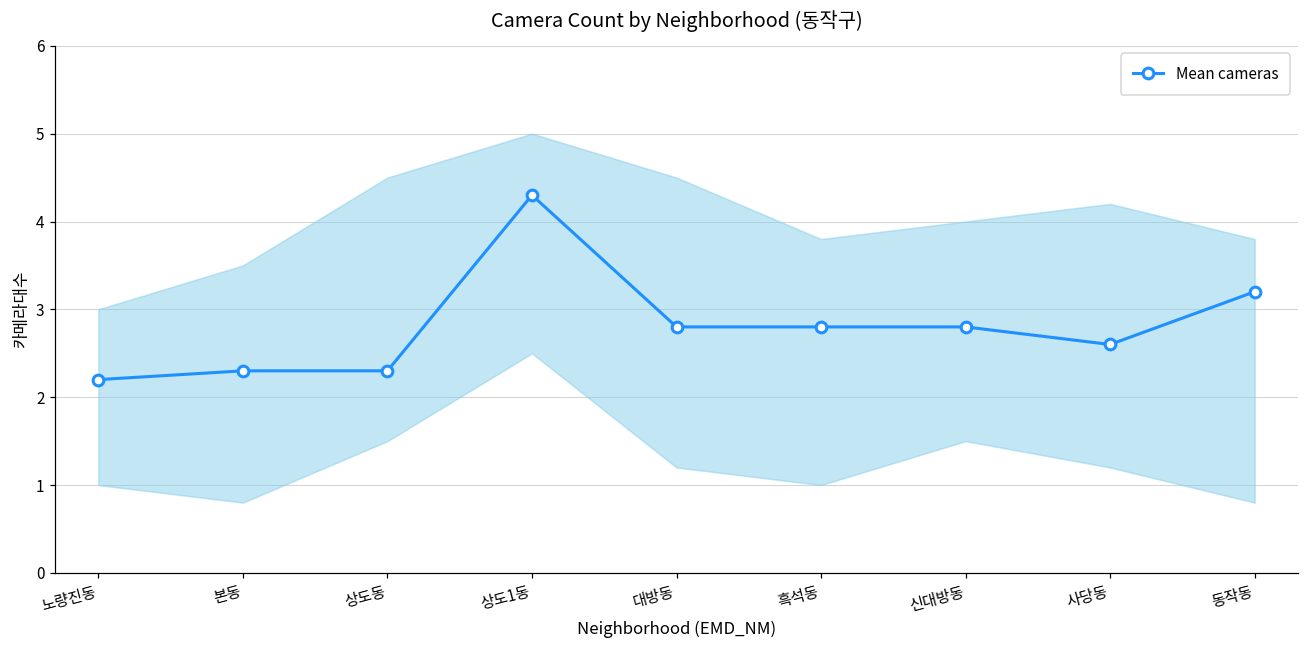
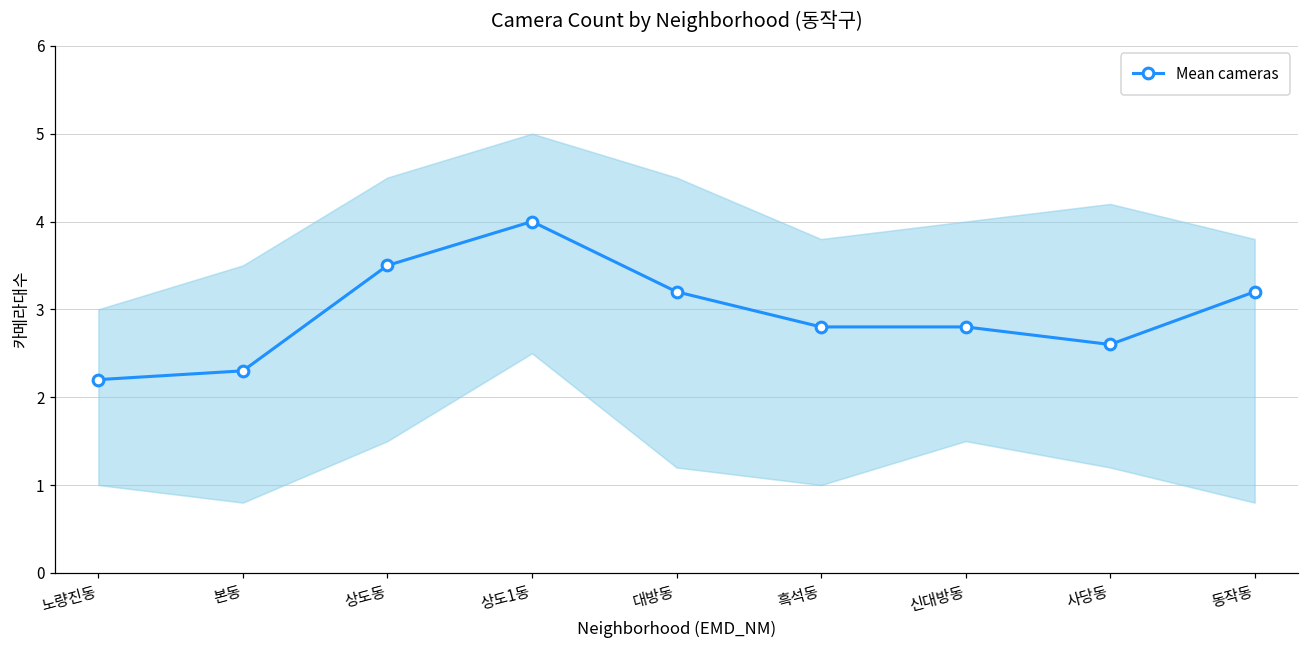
Mean cameras, 상도동: 2.3 -> 3.5
Mean cameras, 상도1동: 4.3 -> 4.0
Mean cameras, 대방동: 2.8 -> 3.2
